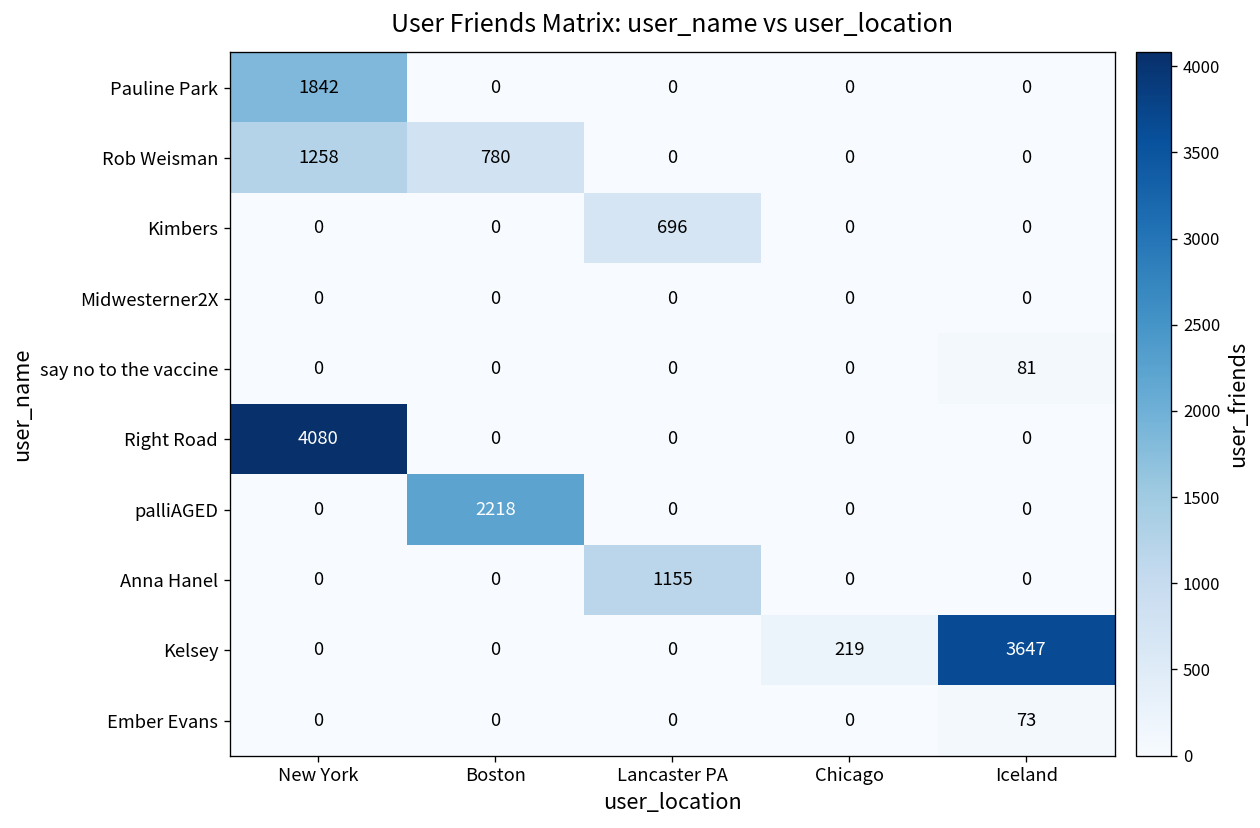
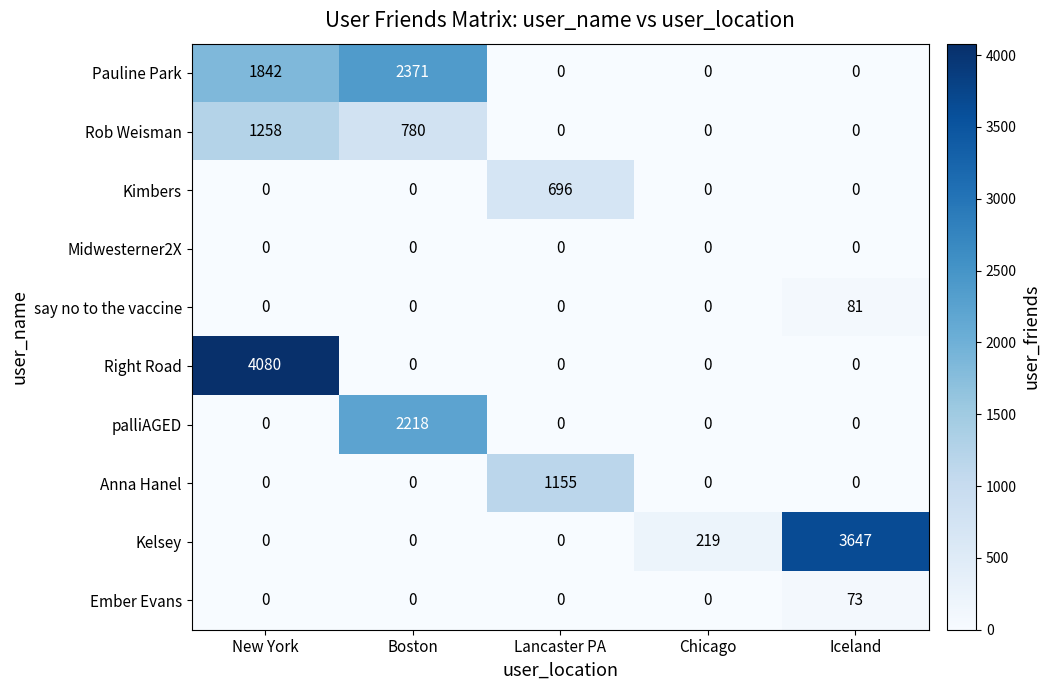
Pauline Park, Boston: 0 -> 2371
